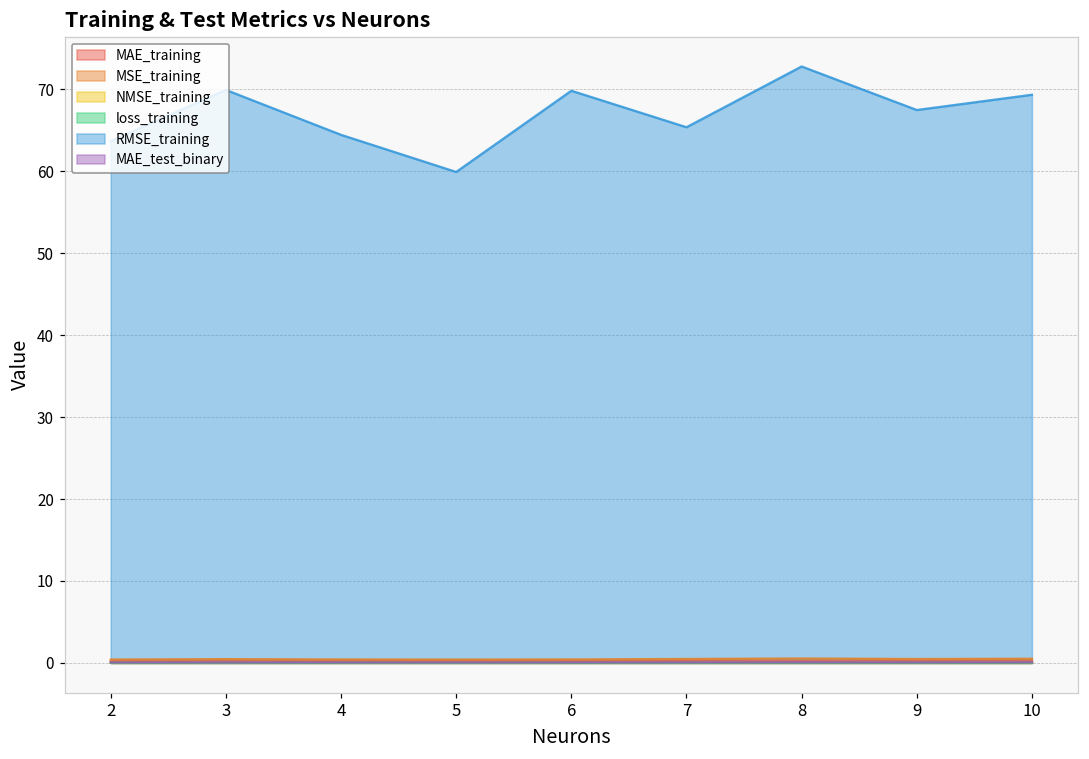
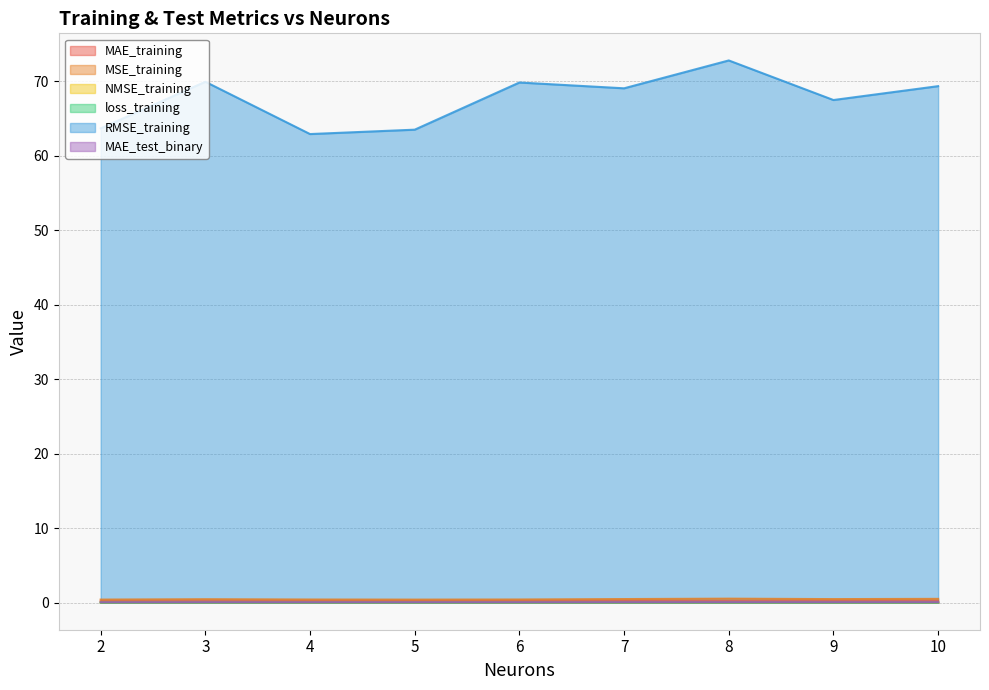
RMSE_training, 4: 64 -> 63
RMSE_training, 5: 60 -> 64
RMSE_training, 7: 65 -> 69
